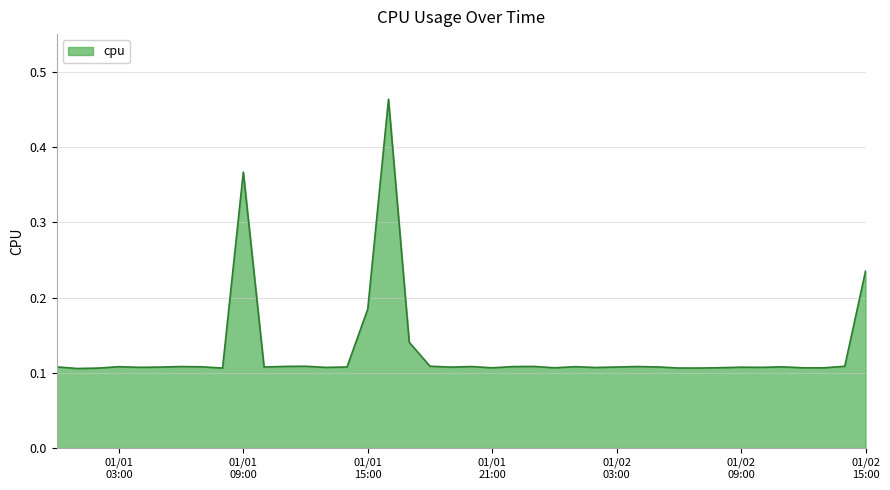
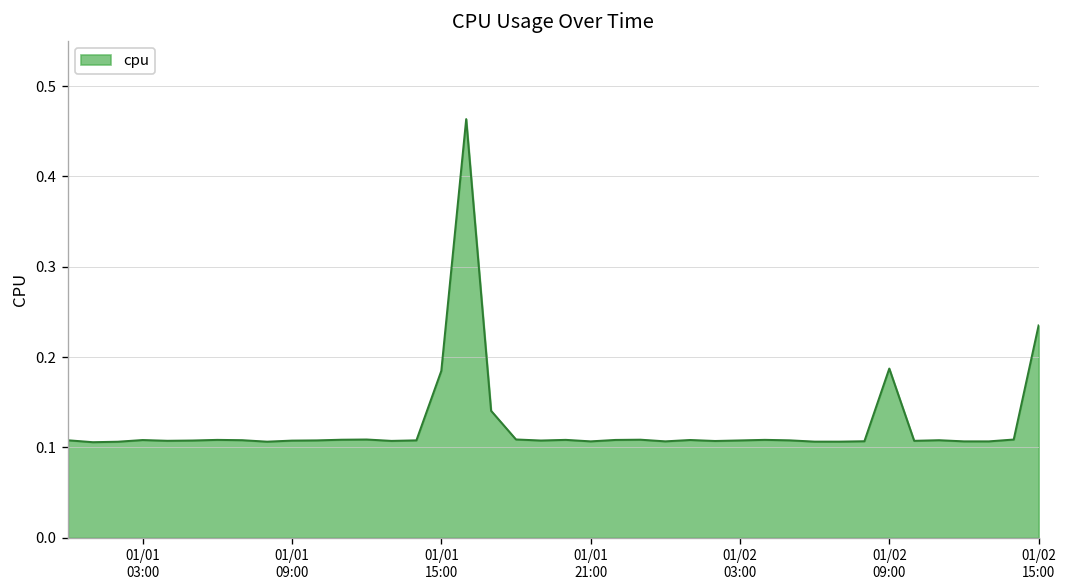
01/01 09:00: 0.37 -> 0.11
01/02 09:00: 0.11 -> 0.19
